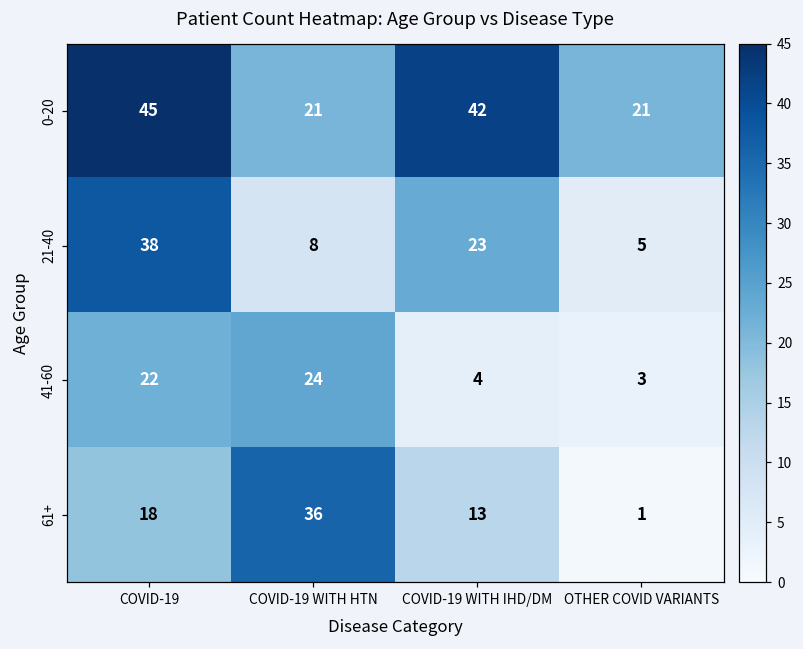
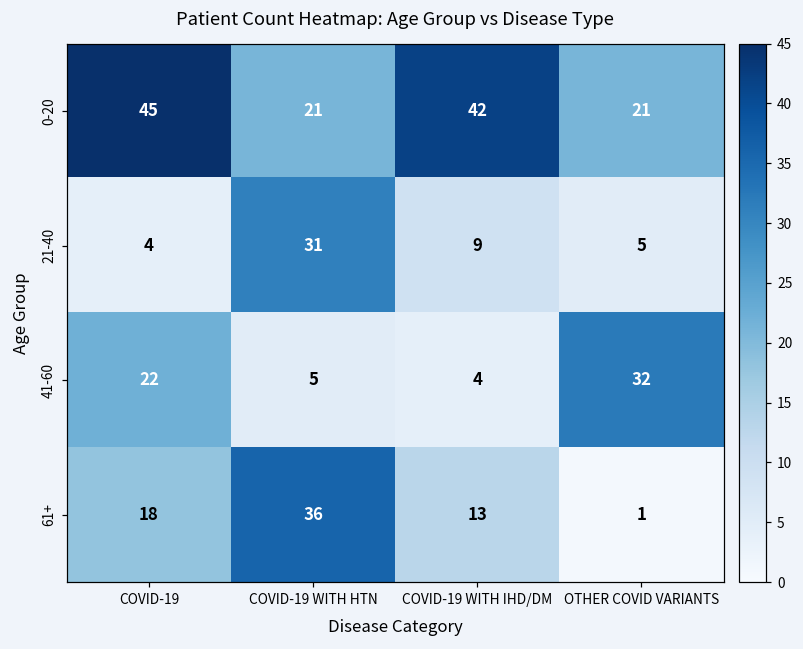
21-40, COVID-19: 38 -> 4
21-40, COVID-19 WITH HTN: 8 -> 31
21-40, COVID-19 WITH IHD/DM: 23 -> 9
41-60, COVID-19 WITH HTN: 24 -> 5
41-60, OTHER COVID VARIANTS: 3 -> 32
